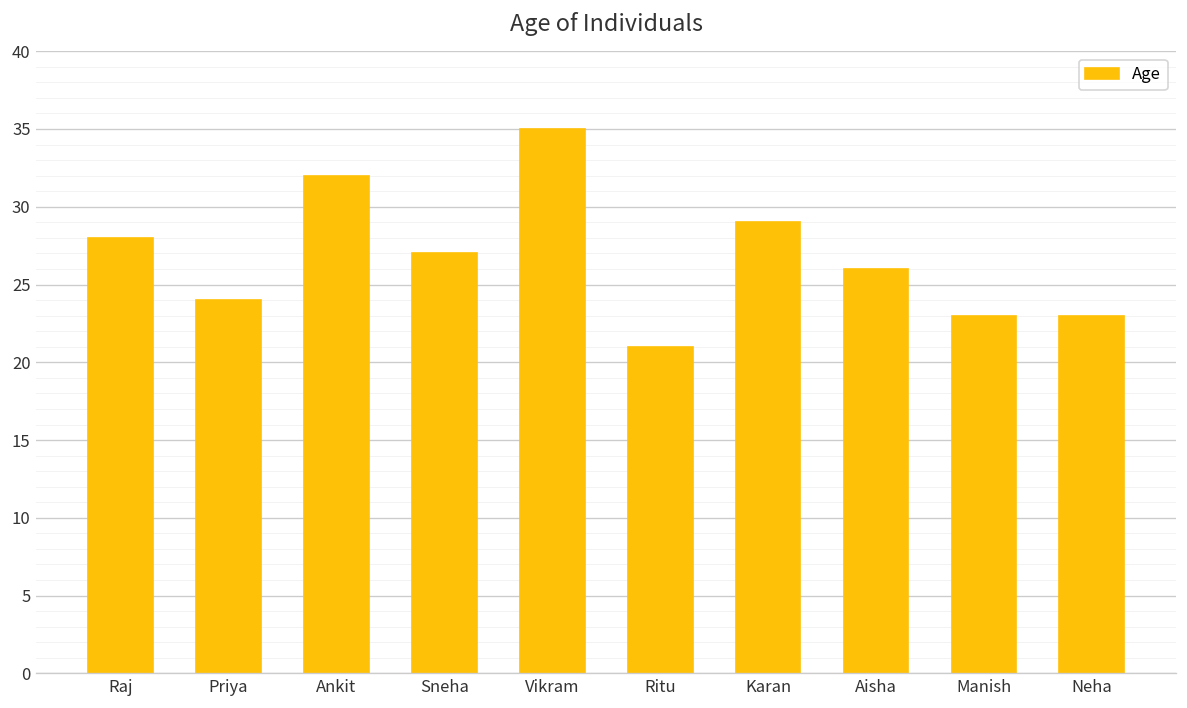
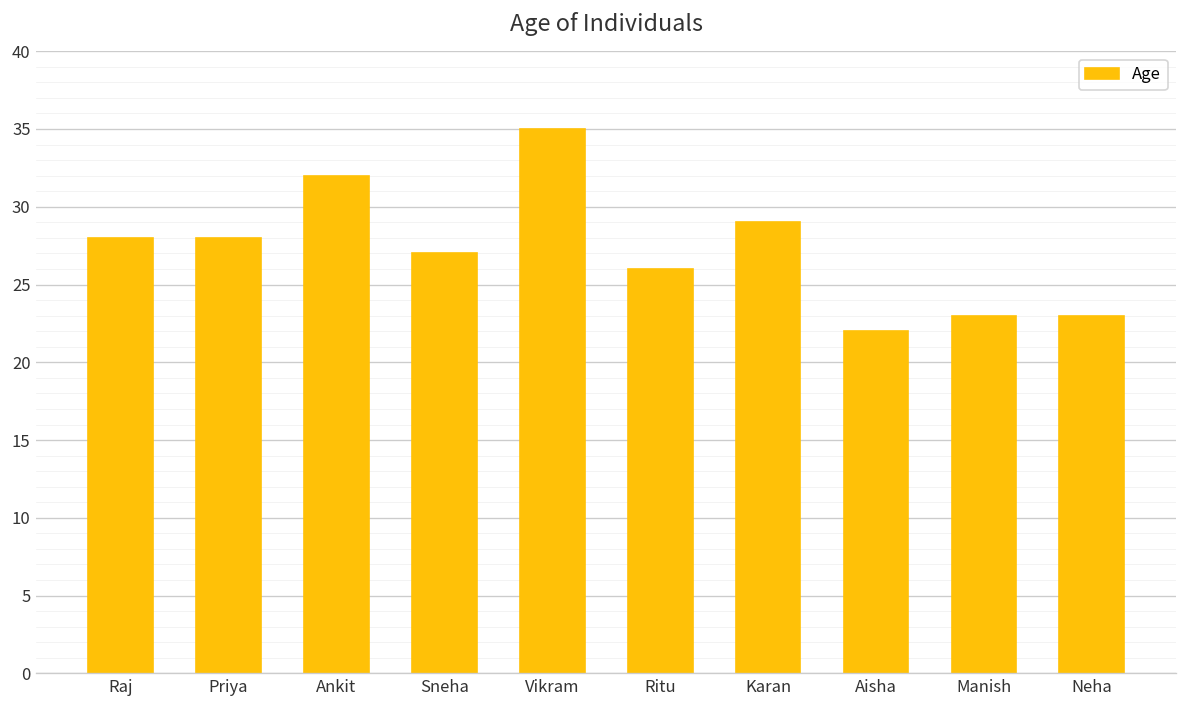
Priya: 24 -> 28
Ritu: 21 -> 26
Aisha: 26 -> 22
